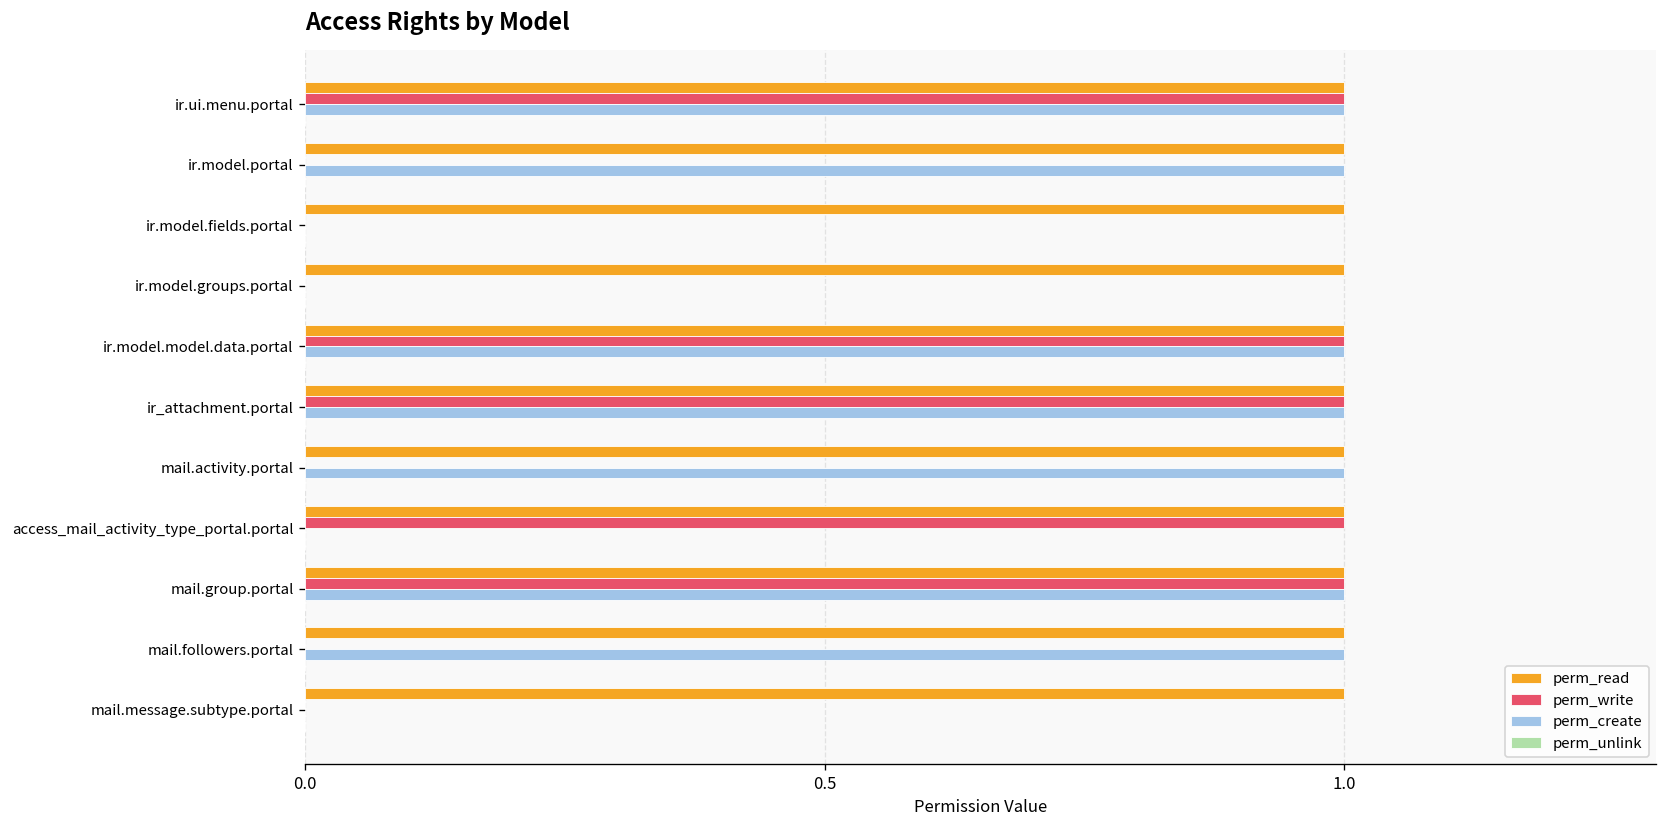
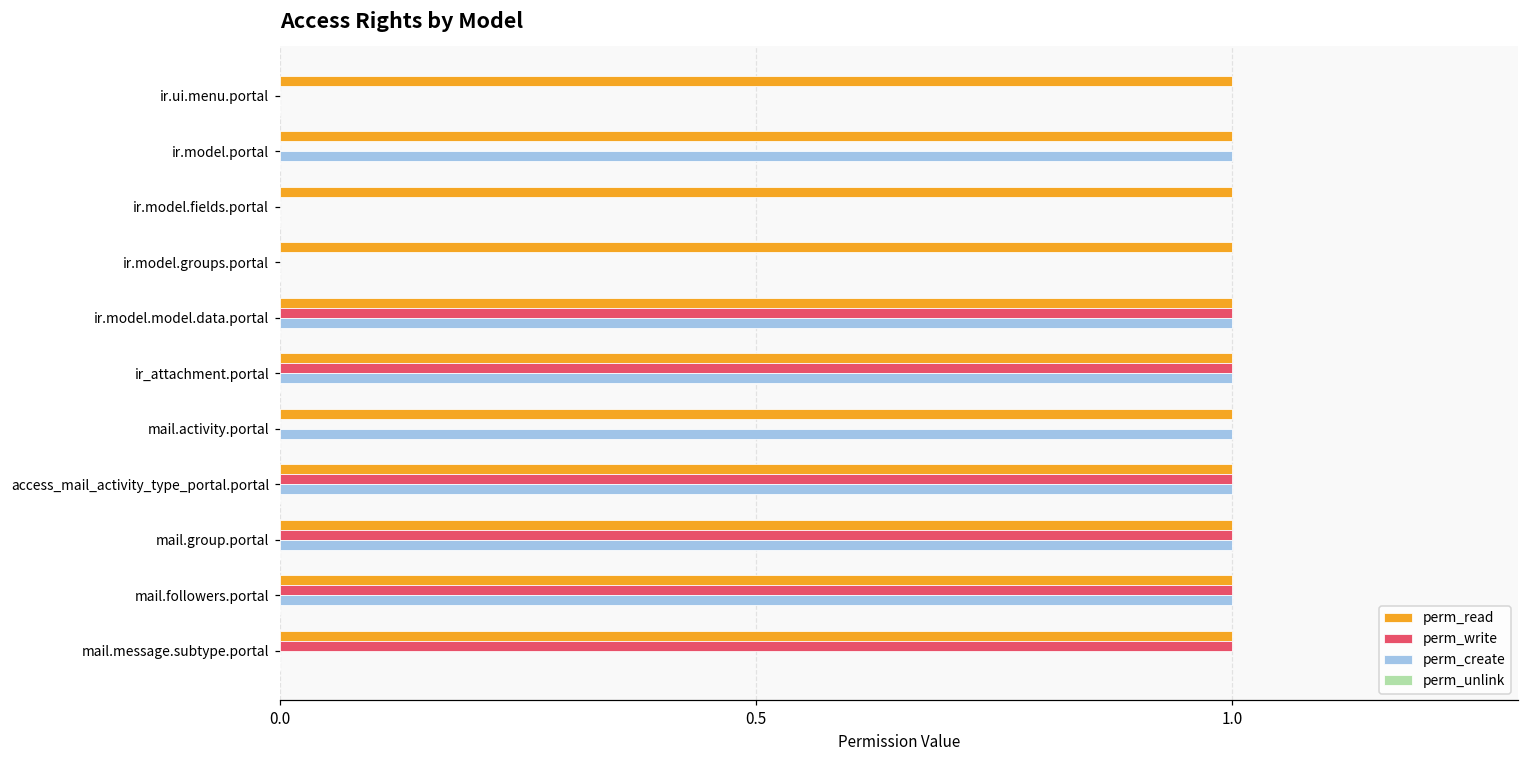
perm_write, ir.ui.menu.portal: 1 -> 0
perm_create, ir.ui.menu.portal: 1 -> 0
perm_create, access_mail_activity_type_portal.portal: 0 -> 1
perm_write, mail.followers.portal: 0 -> 1
perm_write, mail.message.subtype.portal: 0 -> 1
